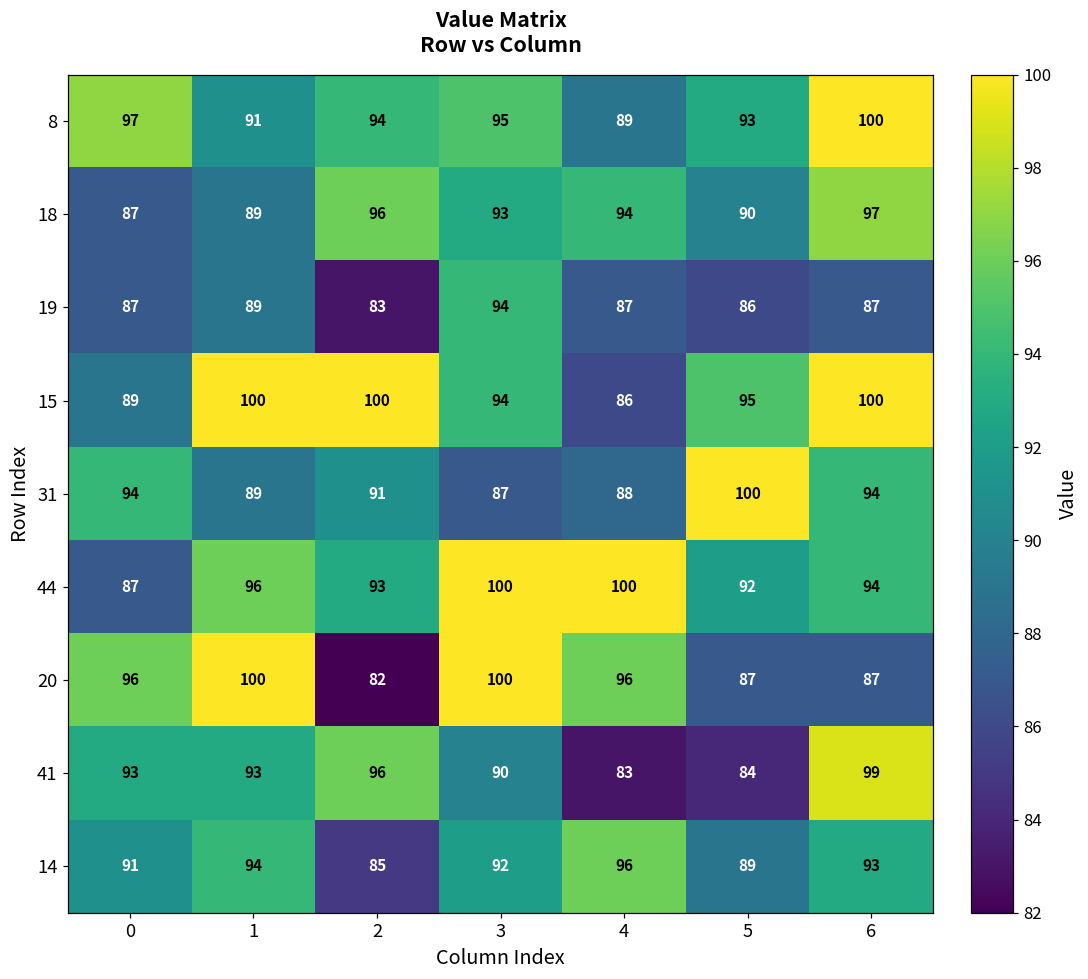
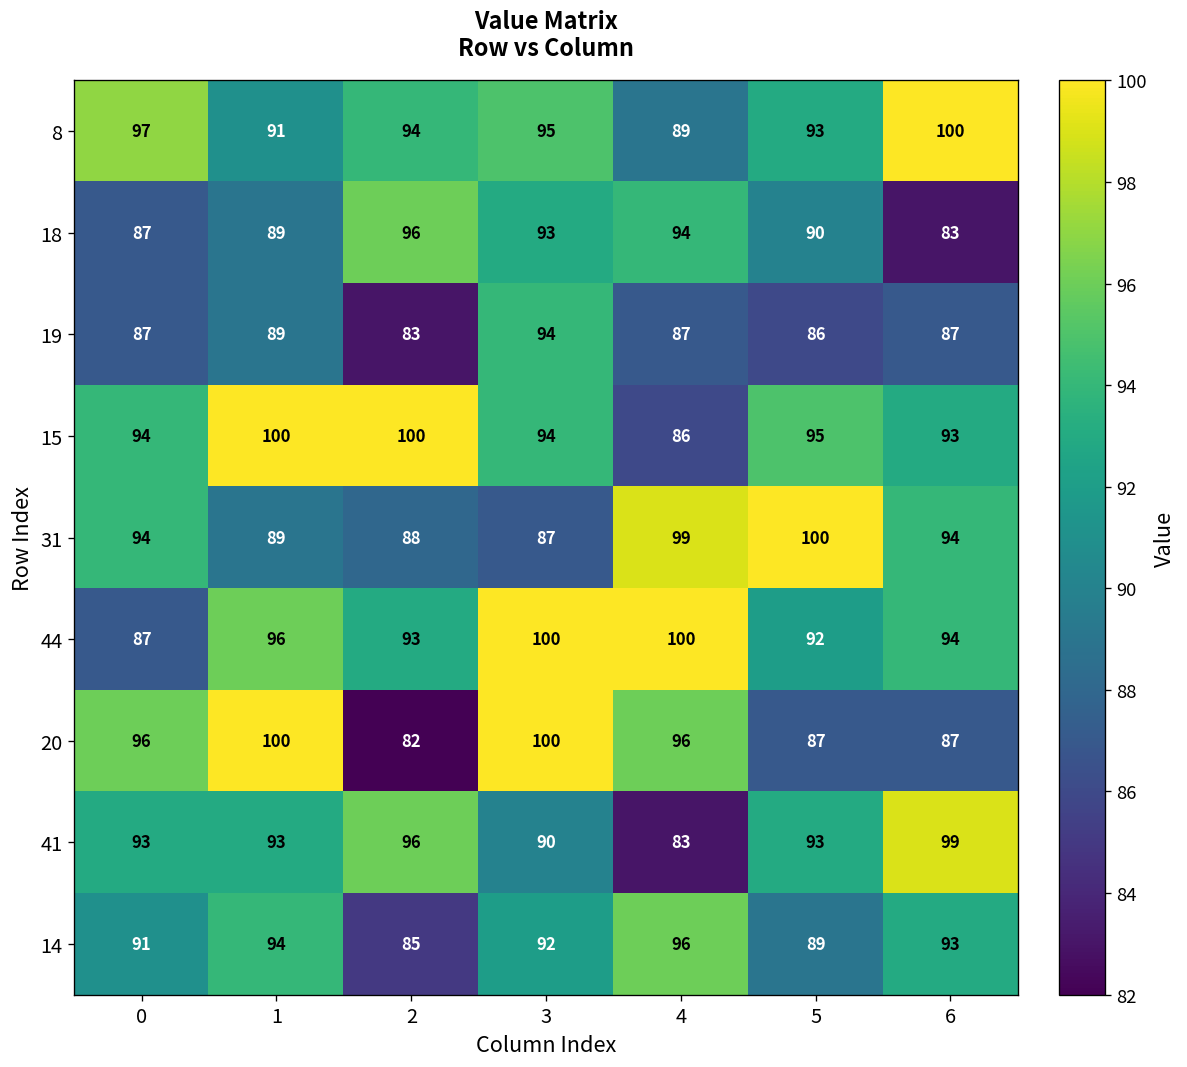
18, 6: 97 -> 83
15, 0: 89 -> 94
15, 6: 100 -> 93
31, 2: 91 -> 88
31, 4: 88 -> 99
41, 5: 84 -> 93
